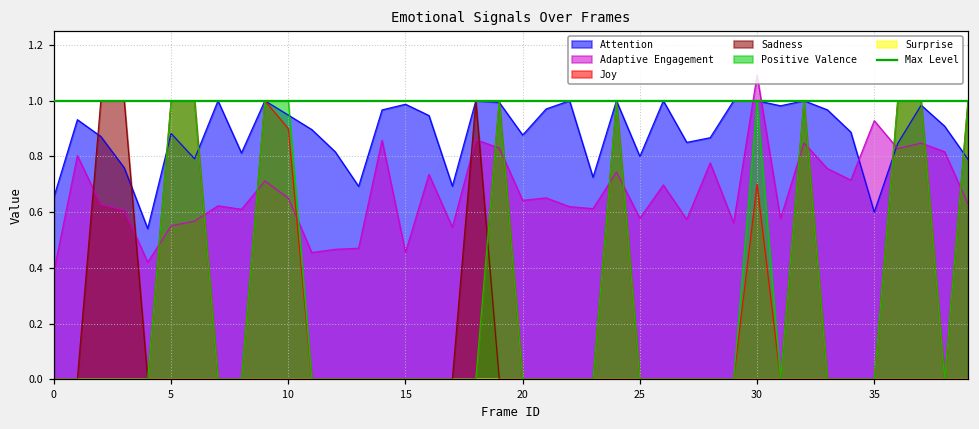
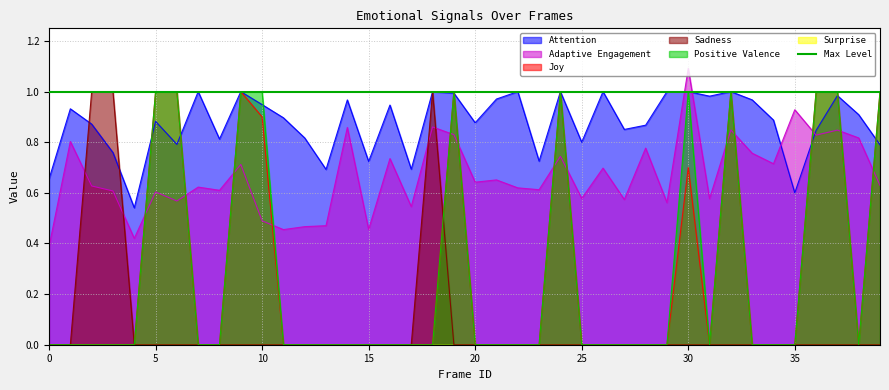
Adaptive Engagement, 5: 0.55 -> 0.60
Adaptive Engagement, 10: 0.65 -> 0.49
Attention, 15: 0.99 -> 0.72
